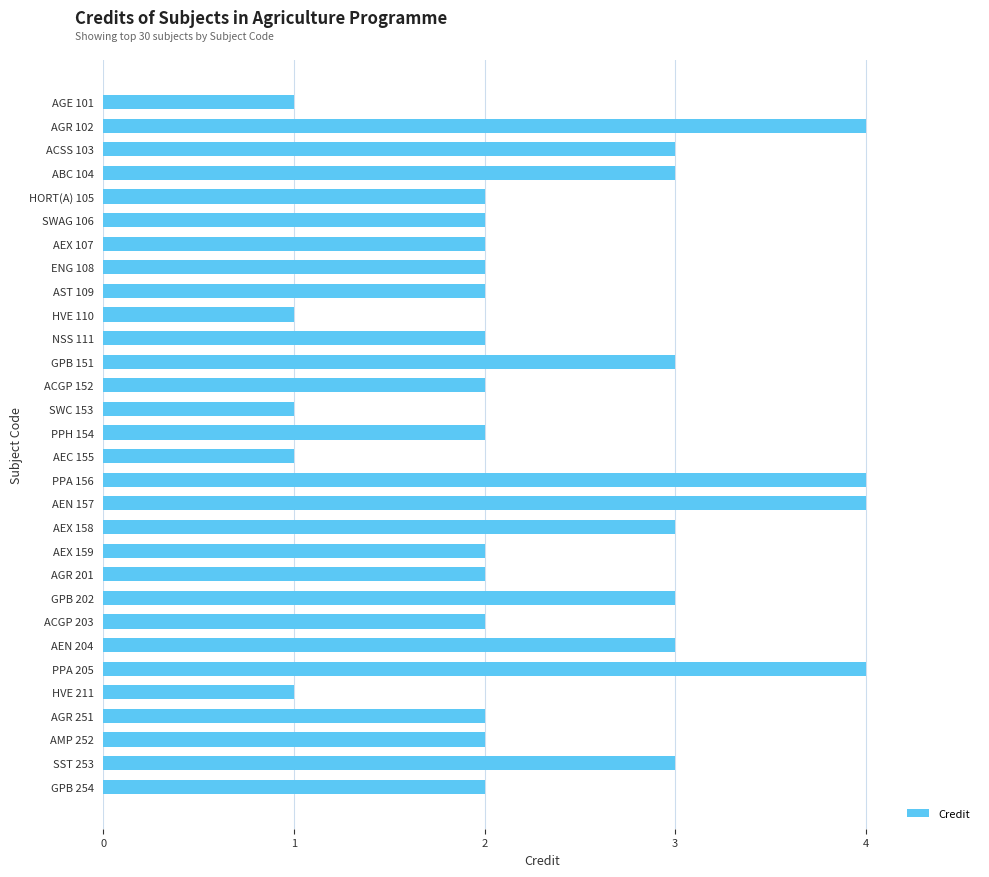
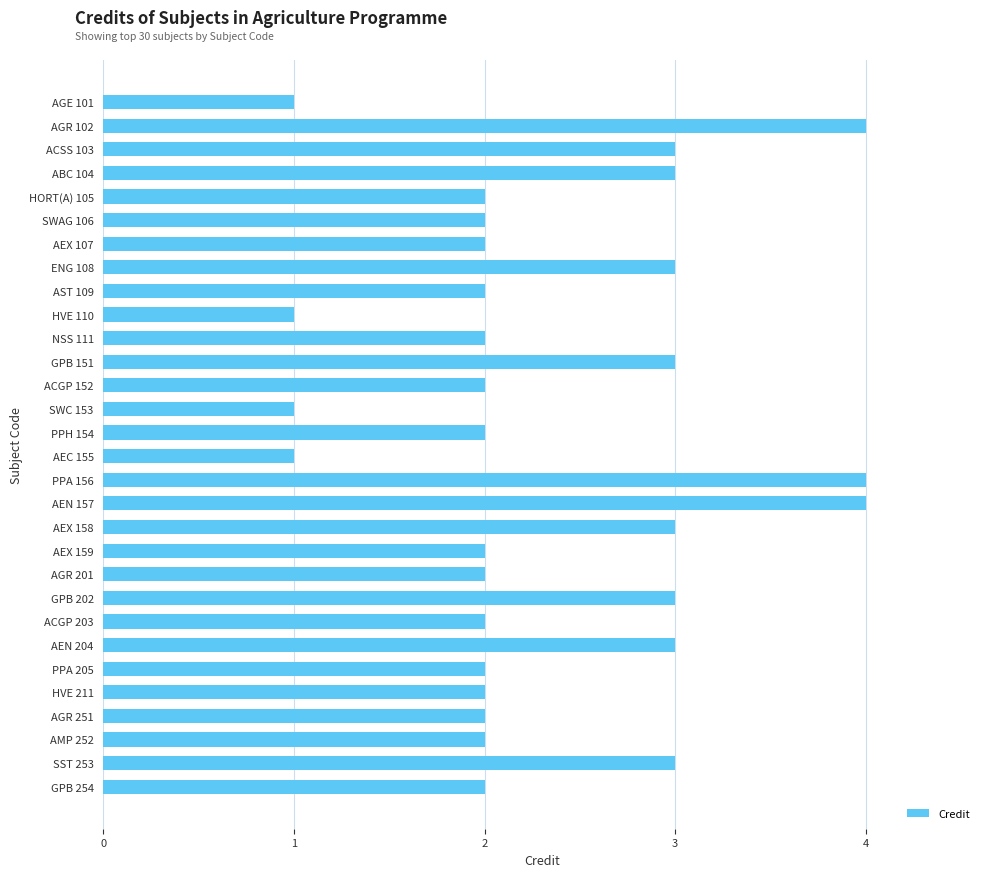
ENG 108: 2 -> 3
PPA 205: 4 -> 2
HVE 211: 1 -> 2
